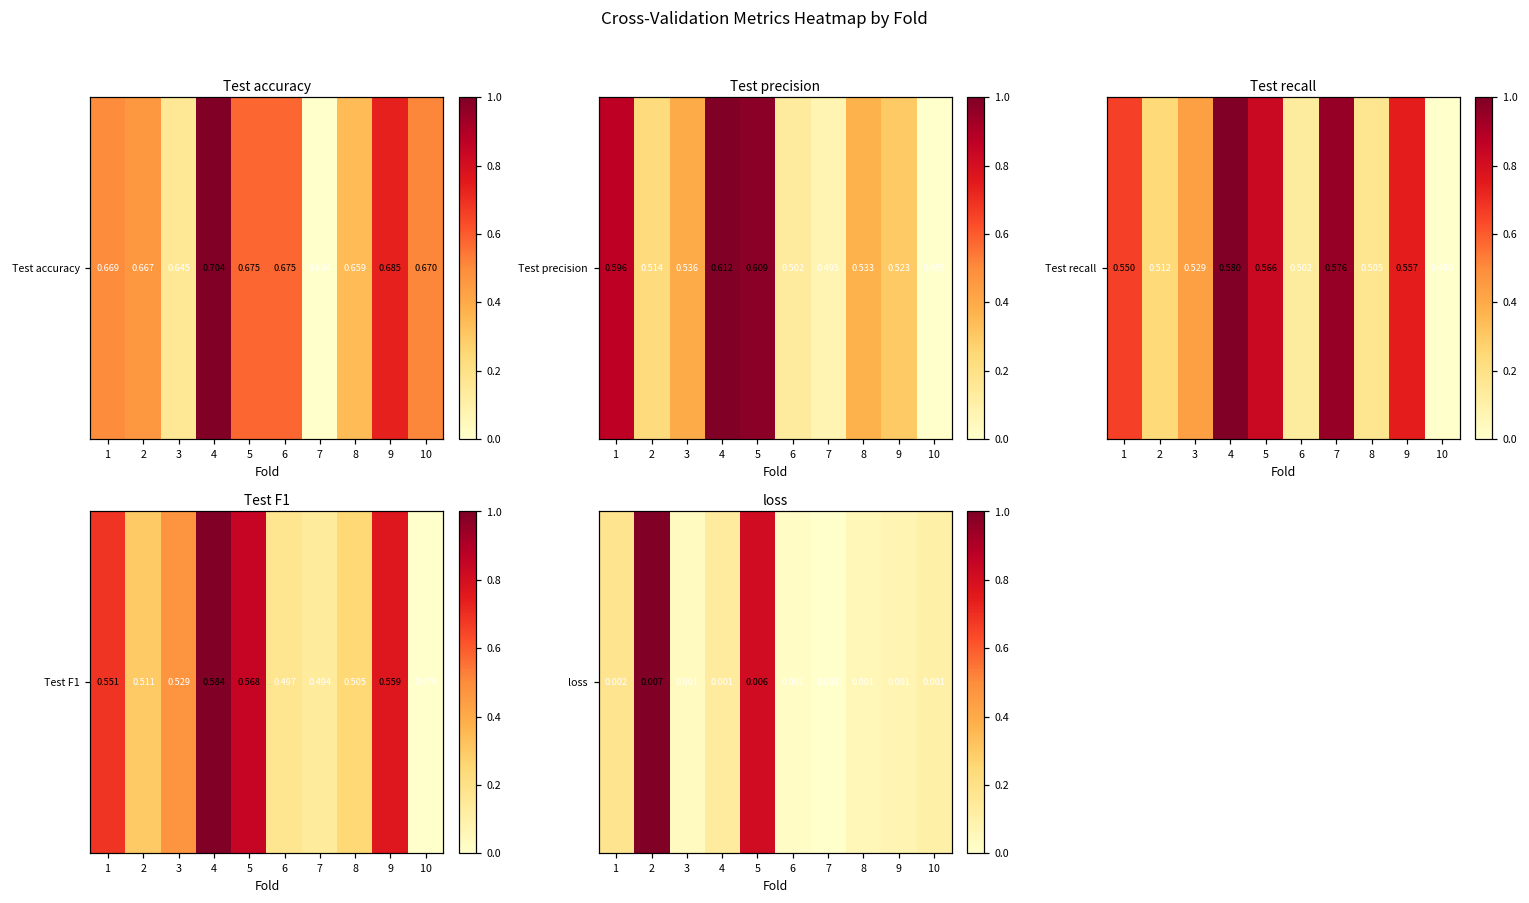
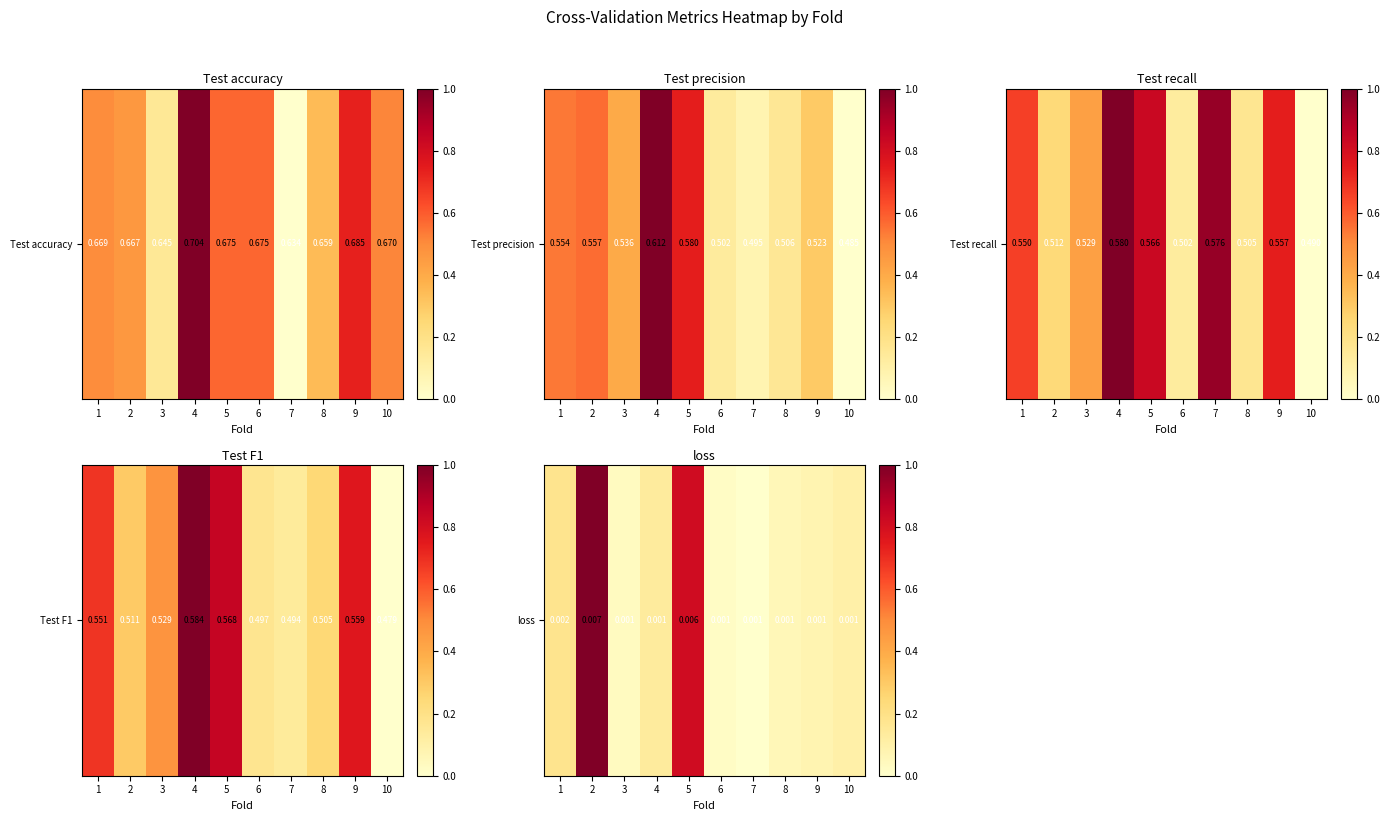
Test precision, Test precision, 1: 0.596 -> 0.554
Test precision, Test precision, 2: 0.514 -> 0.557
Test precision, Test precision, 5: 0.609 -> 0.580
Test precision, Test precision, 8: 0.533 -> 0.506
